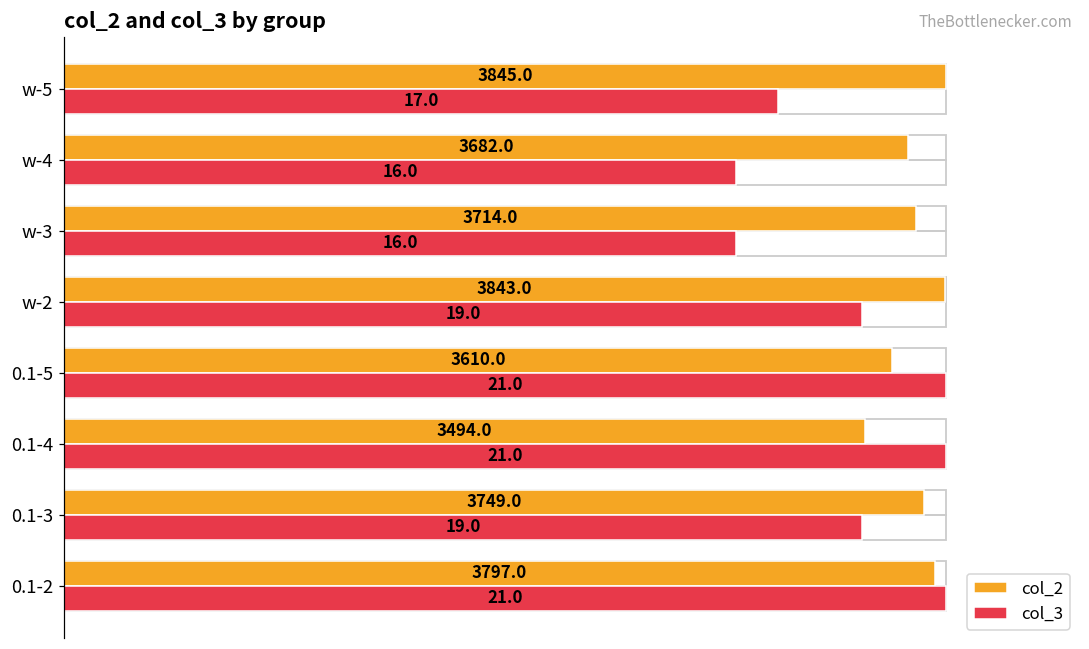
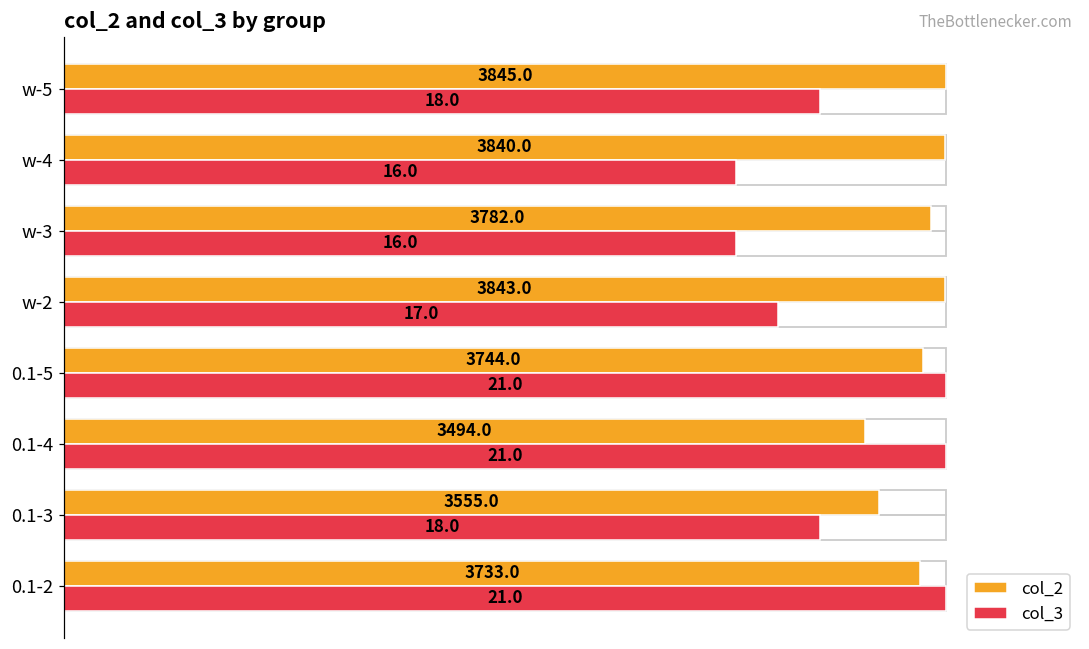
col_3, w-5: 17.0 -> 18.0
col_2, w-4: 3682.0 -> 3840.0
col_2, w-3: 3714.0 -> 3782.0
col_3, w-2: 19.0 -> 17.0
col_2, 0.1-5: 3610.0 -> 3744.0
col_2, 0.1-3: 3749.0 -> 3555.0
col_3, 0.1-3: 19.0 -> 18.0
col_2, 0.1-2: 3797.0 -> 3733.0
